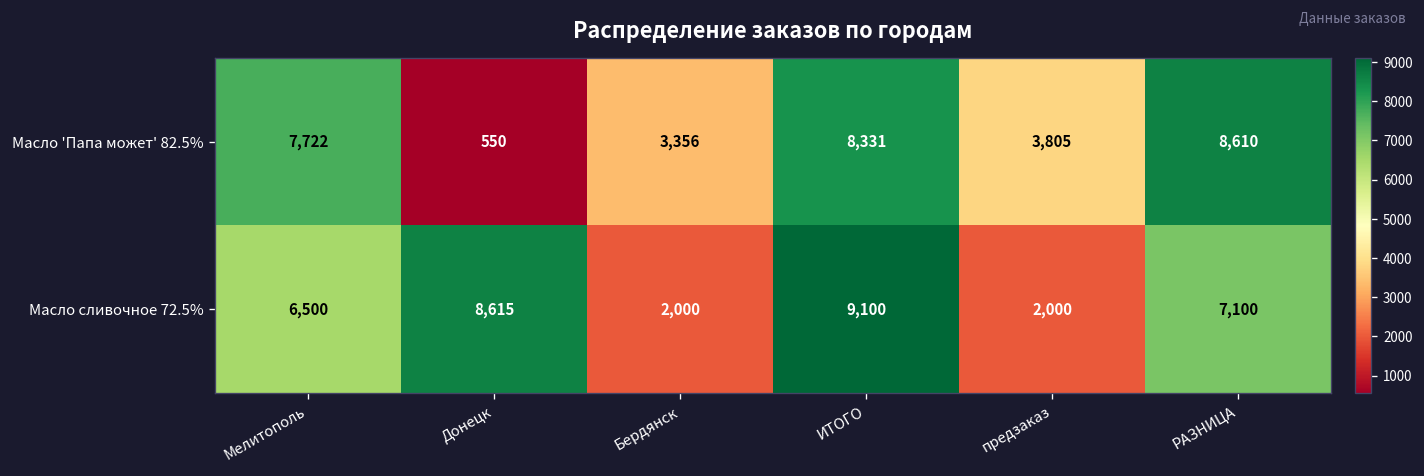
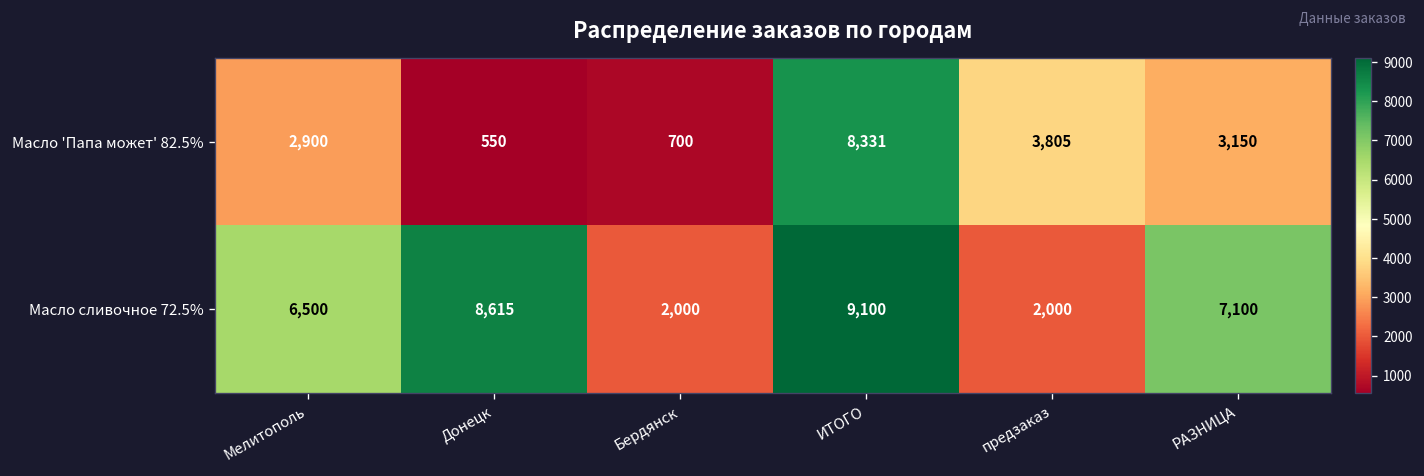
Масло 'Папа может' 82.5%, Мелитополь: 7,722 -> 2,900
Масло 'Папа может' 82.5%, Бердянск: 3,356 -> 700
Масло 'Папа может' 82.5%, РАЗНИЦА: 8,610 -> 3,150
